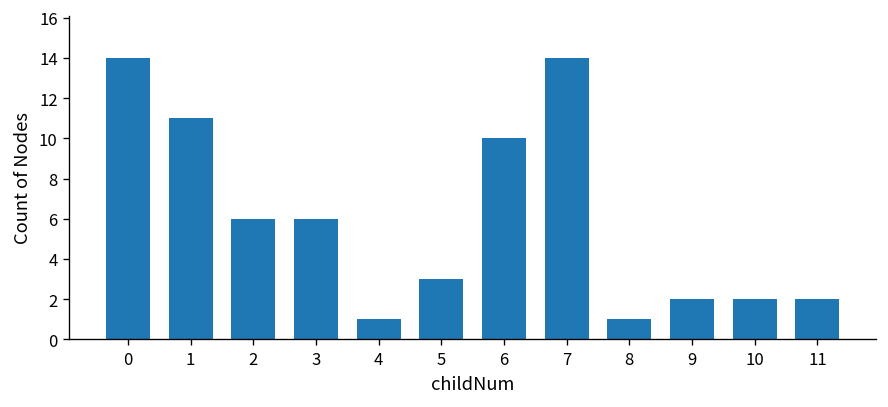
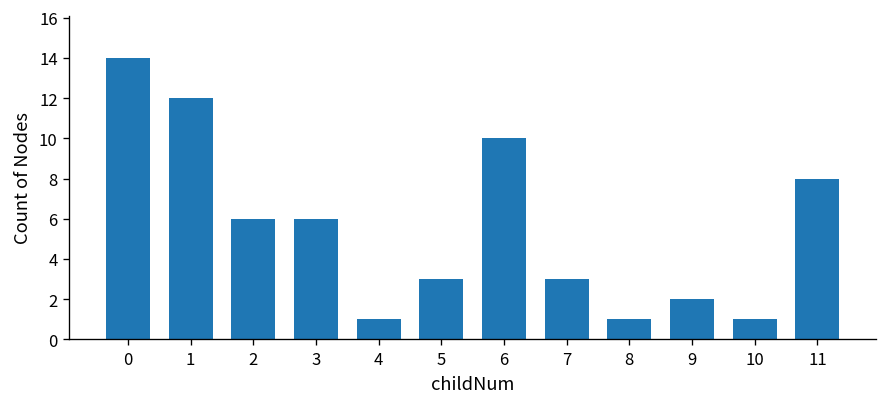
1: 11 -> 12
7: 14 -> 3
10: 2 -> 1
11: 2 -> 8
